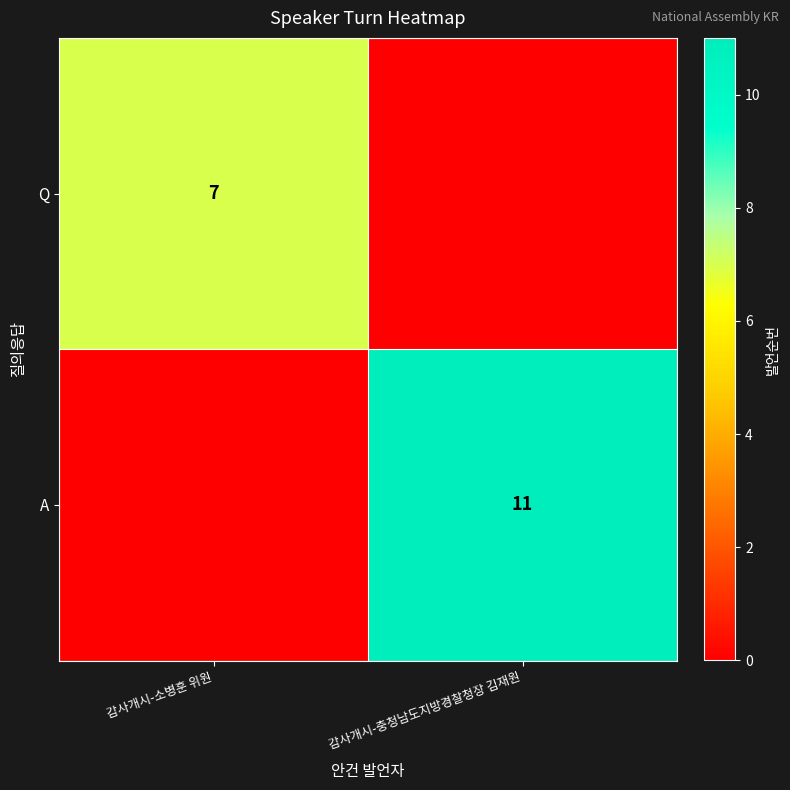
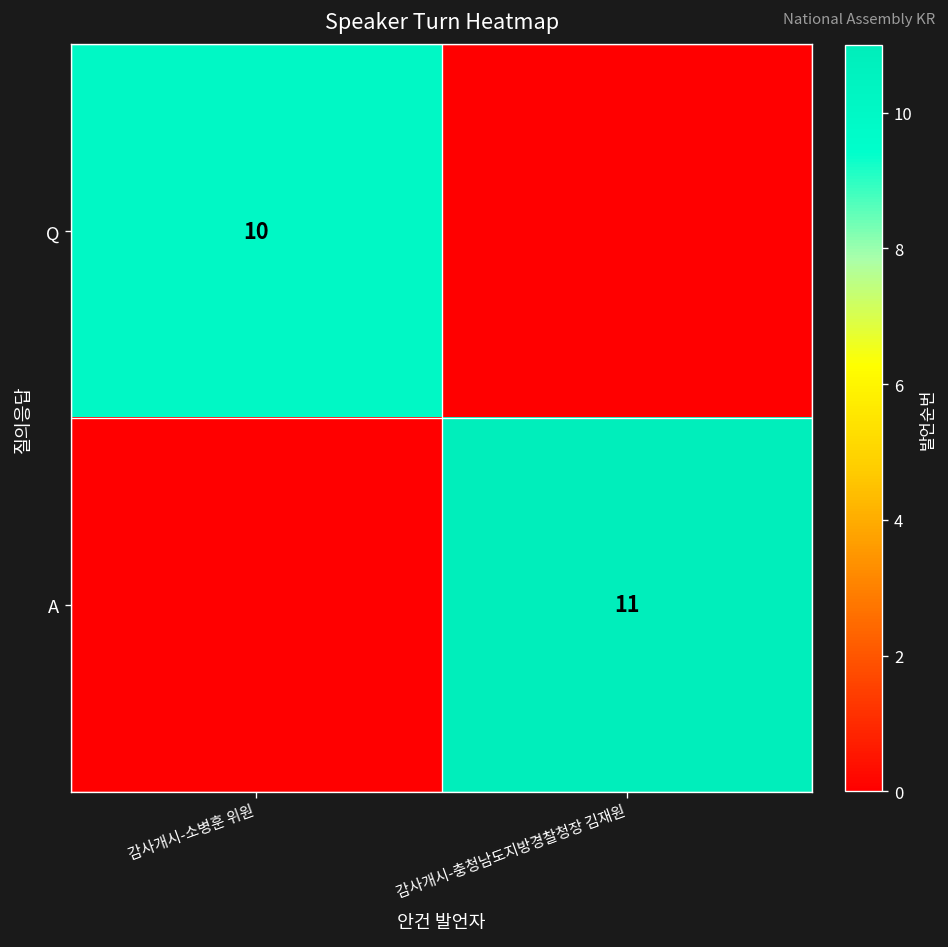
Q, 감사개시-소병훈 위원: 7 -> 10
